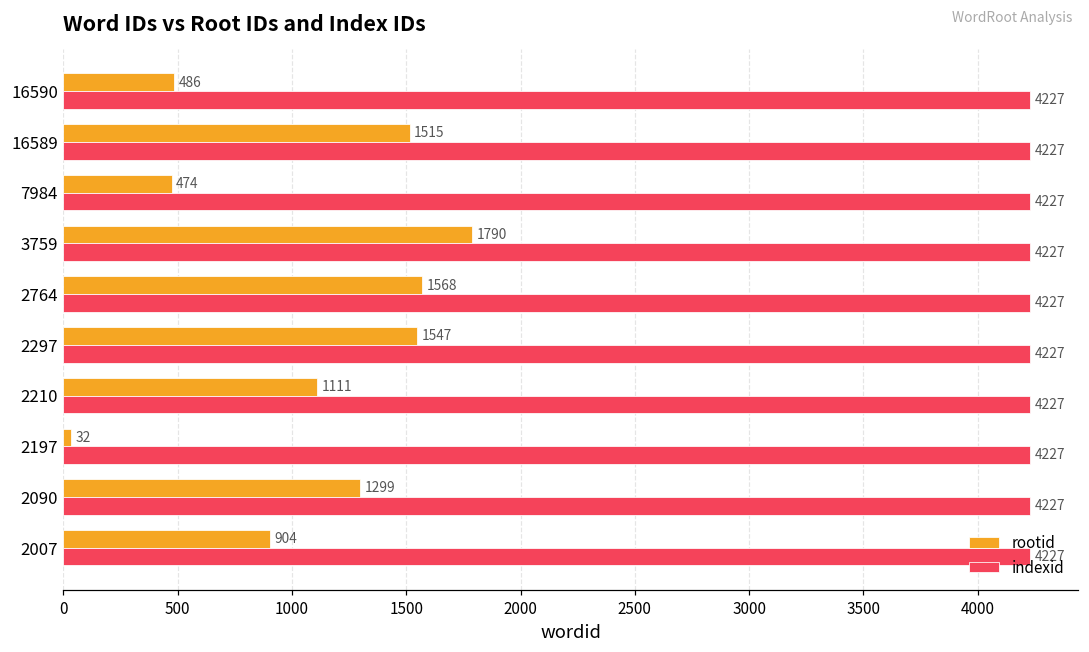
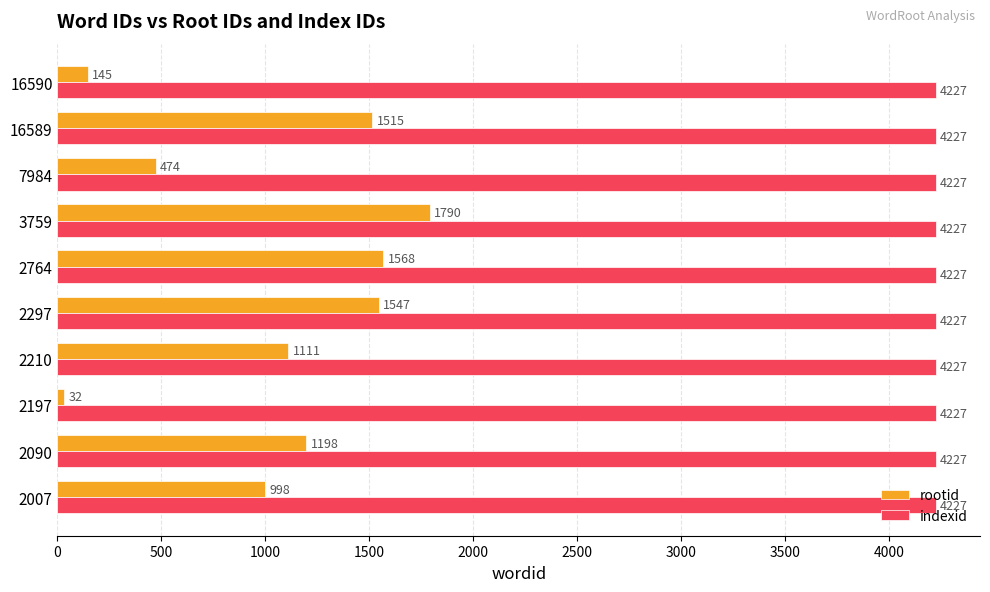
rootid, 16590: 486 -> 145
rootid, 2090: 1299 -> 1198
rootid, 2007: 904 -> 998
